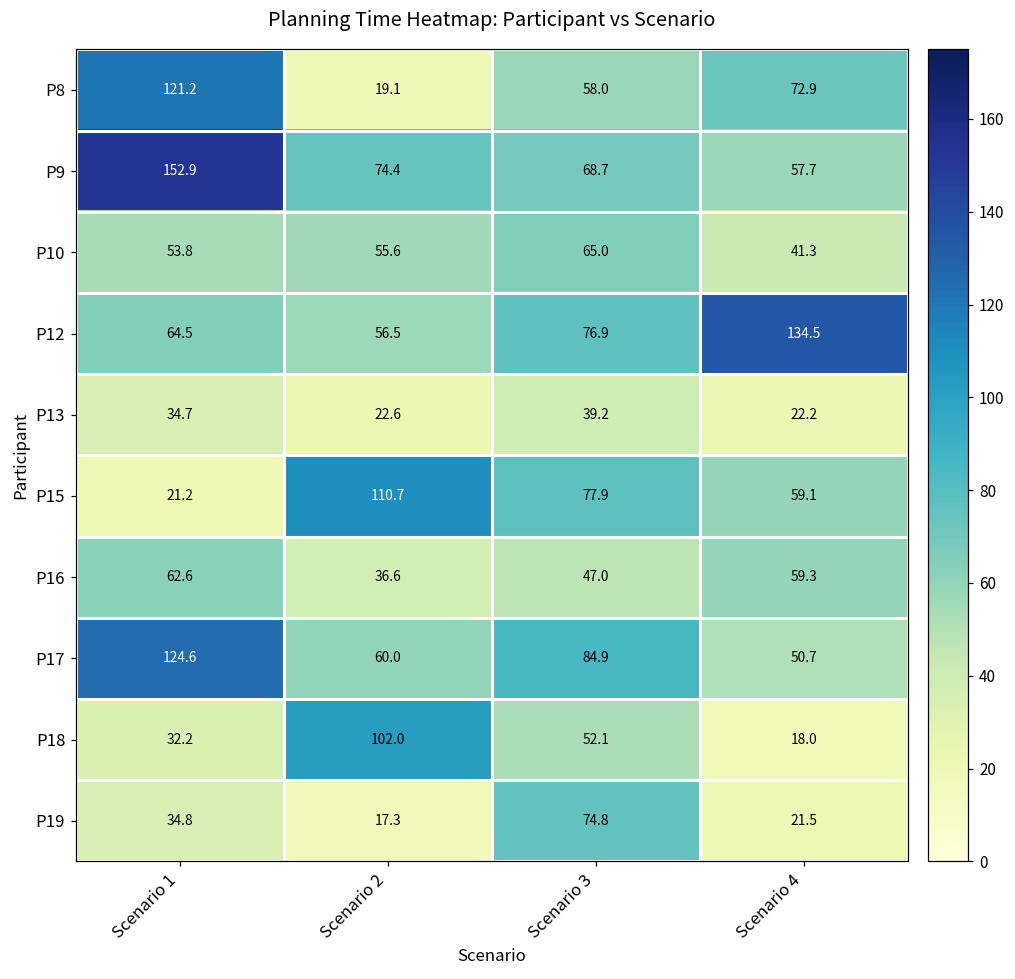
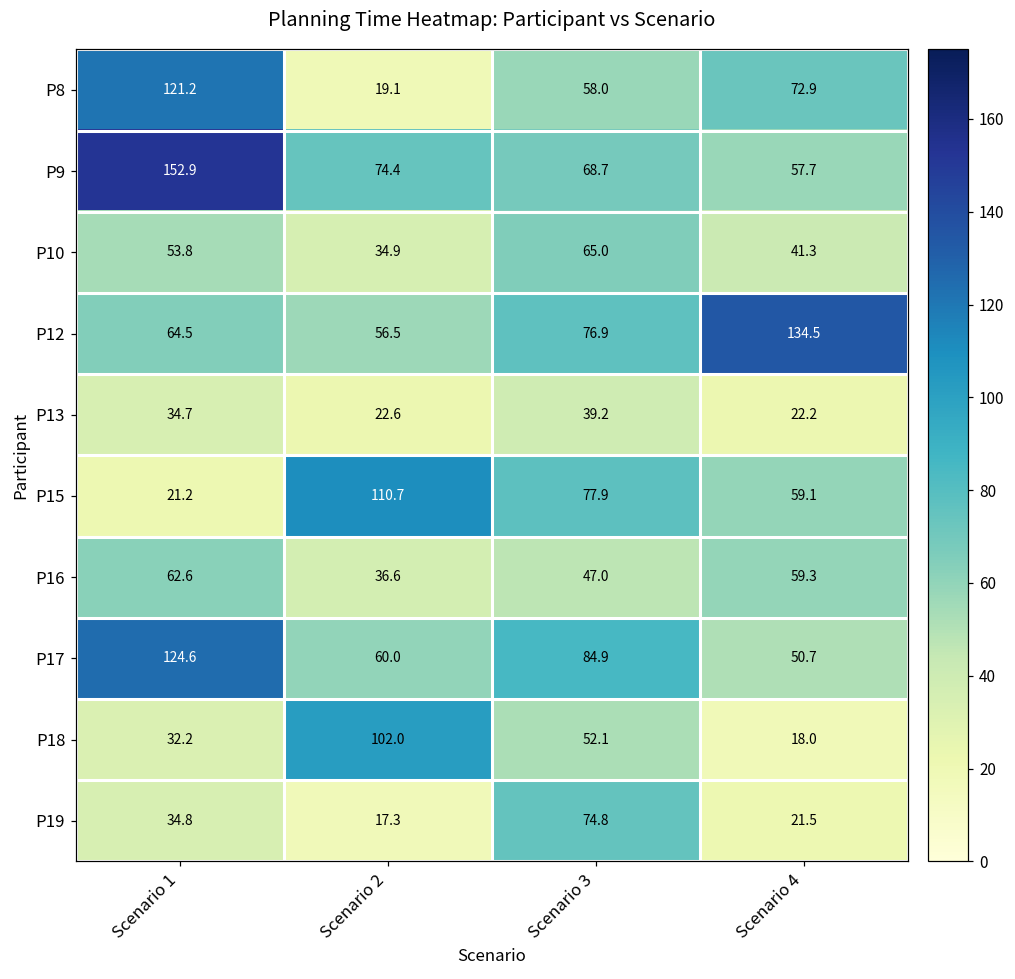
P10, Scenario 2: 55.6 -> 34.9
